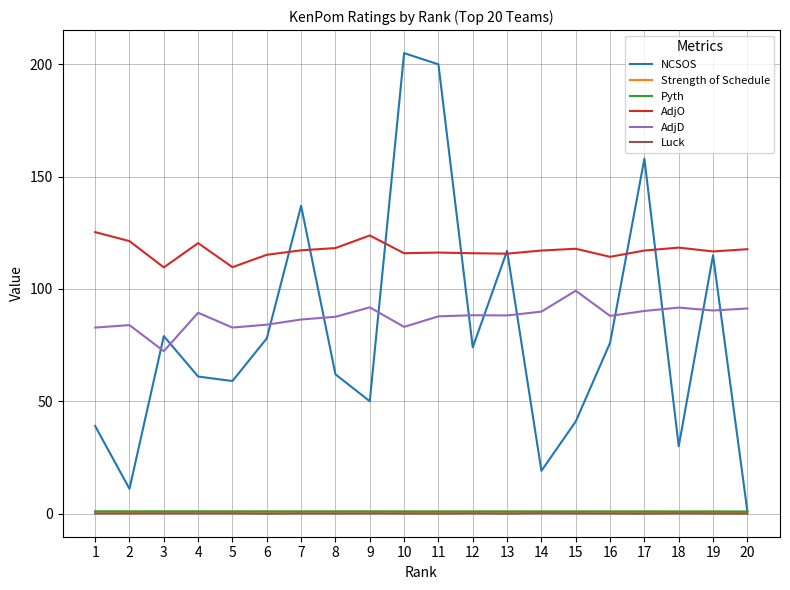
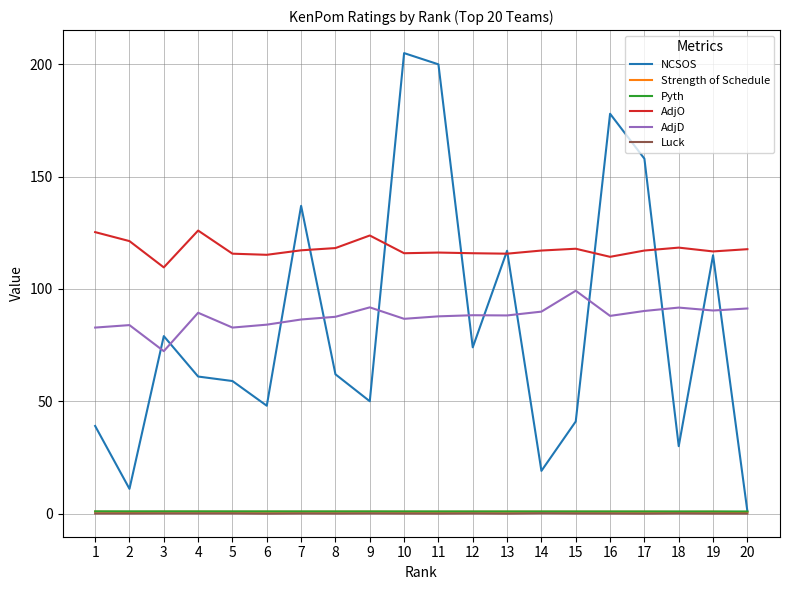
AdjO, 4: 120 -> 126
AdjO, 5: 110 -> 116
NCSOS, 6: 78 -> 48
AdjD, 10: 83 -> 87
NCSOS, 16: 76 -> 178
